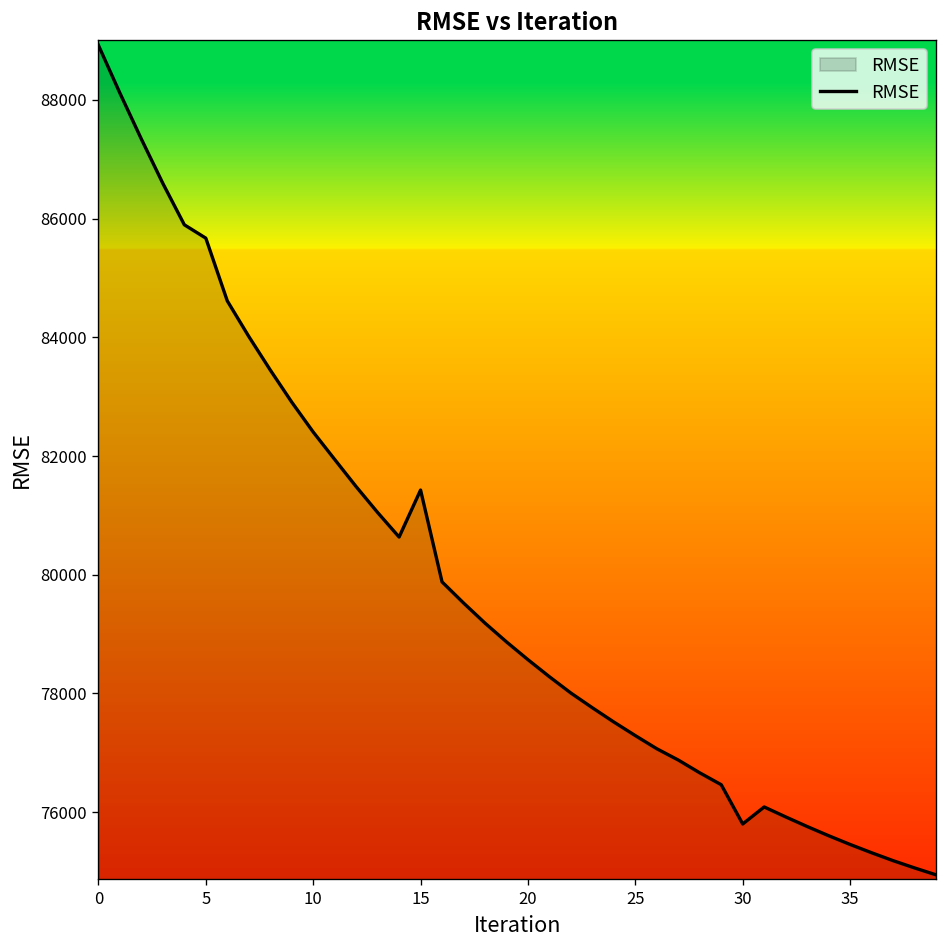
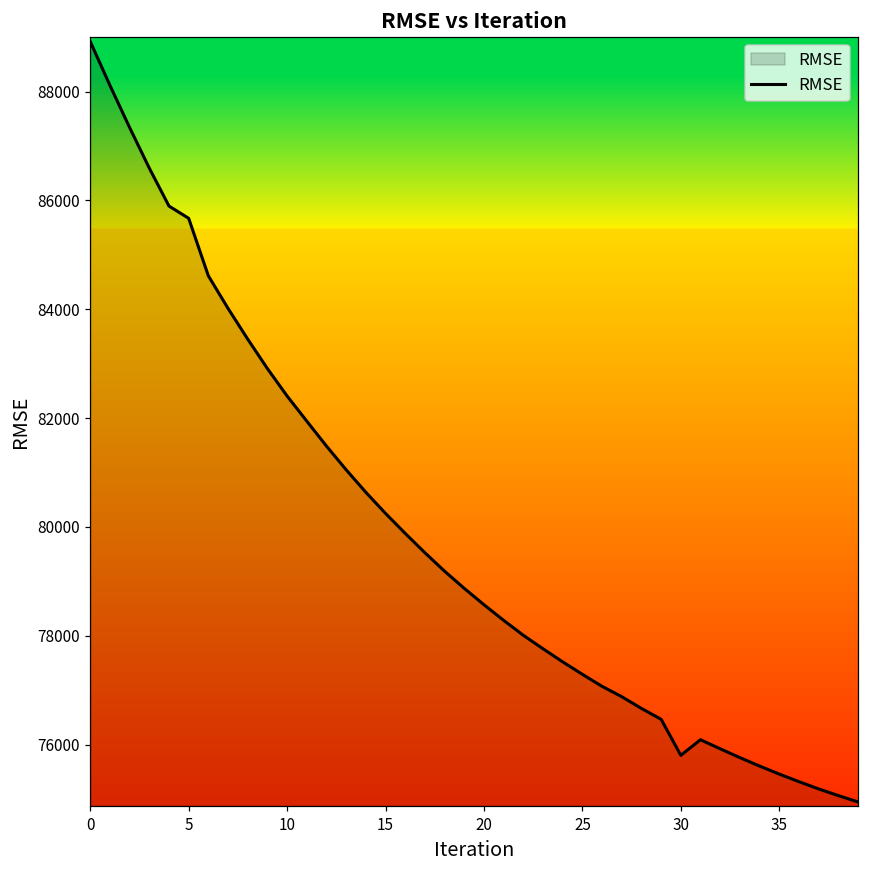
15: 81400 -> 80200
